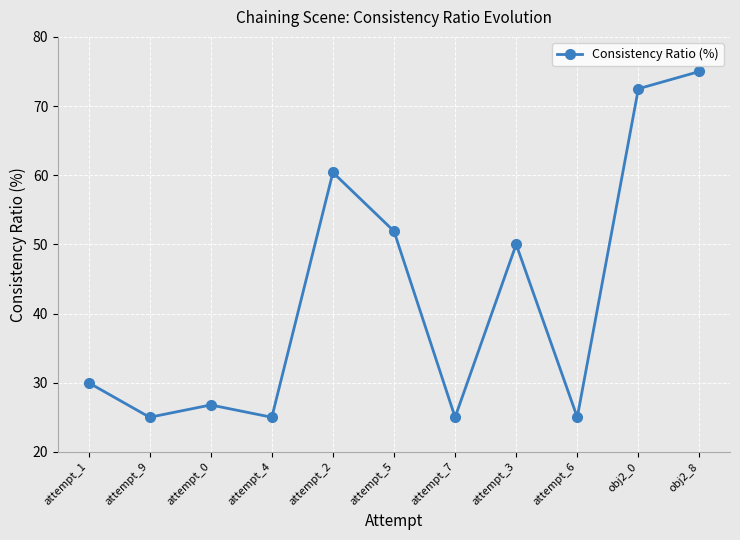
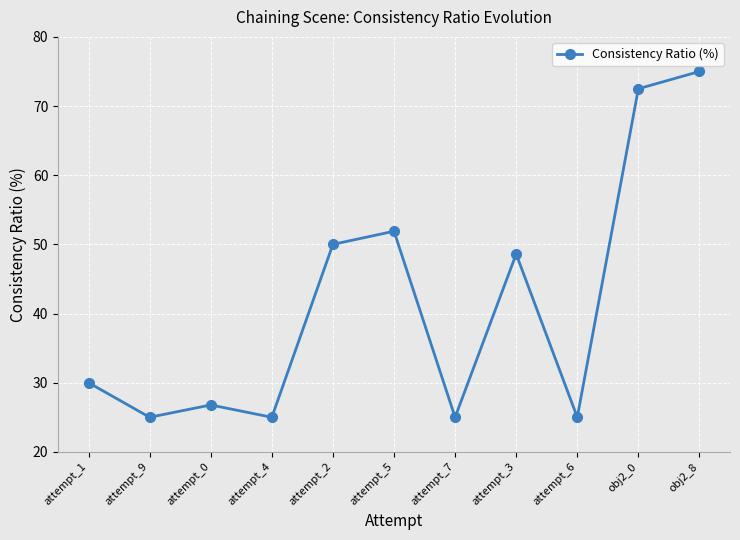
attempt_2: 60 -> 50
attempt_3: 50 -> 49
